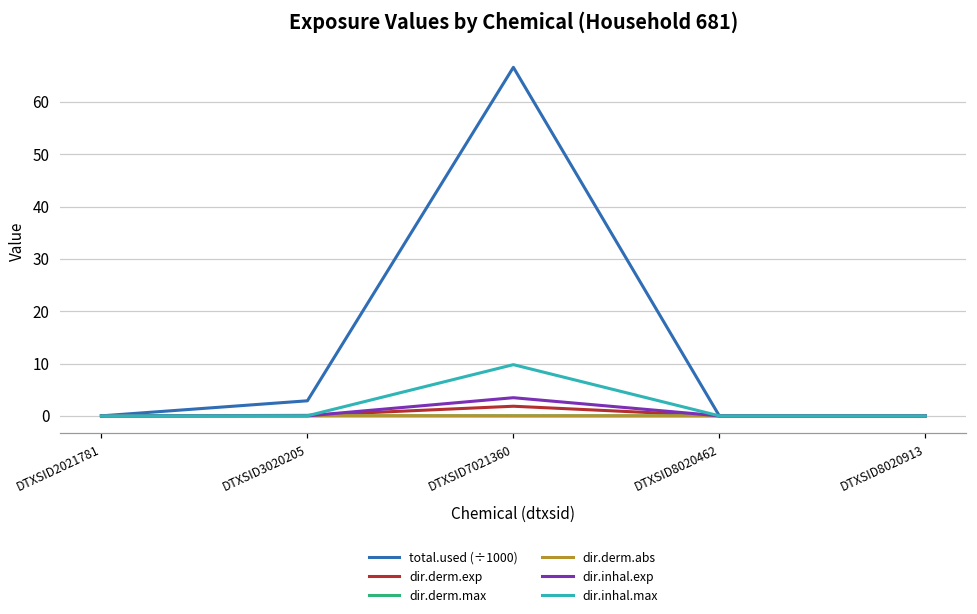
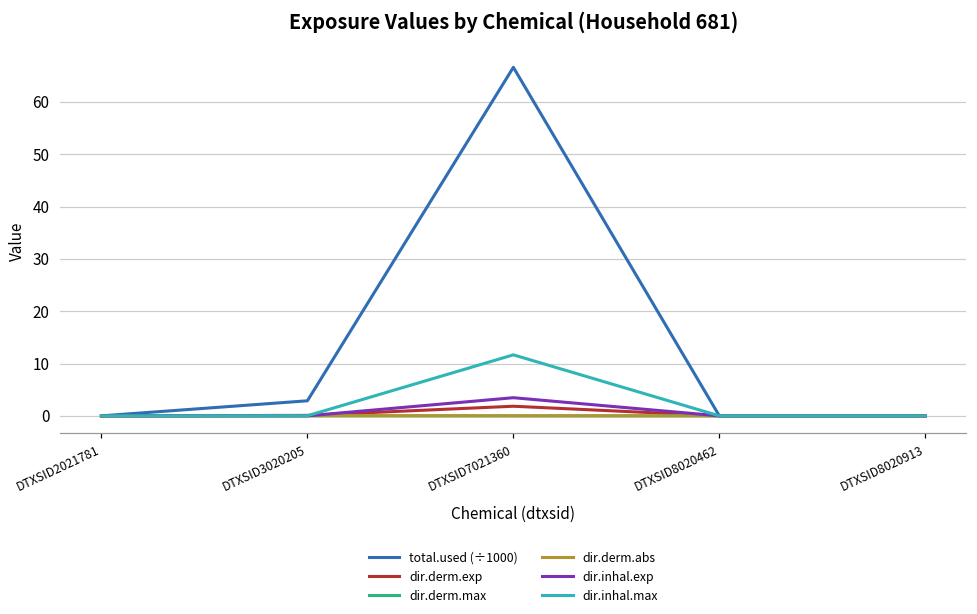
dir.inhal.max, DTXSID7021360: 10 -> 12
